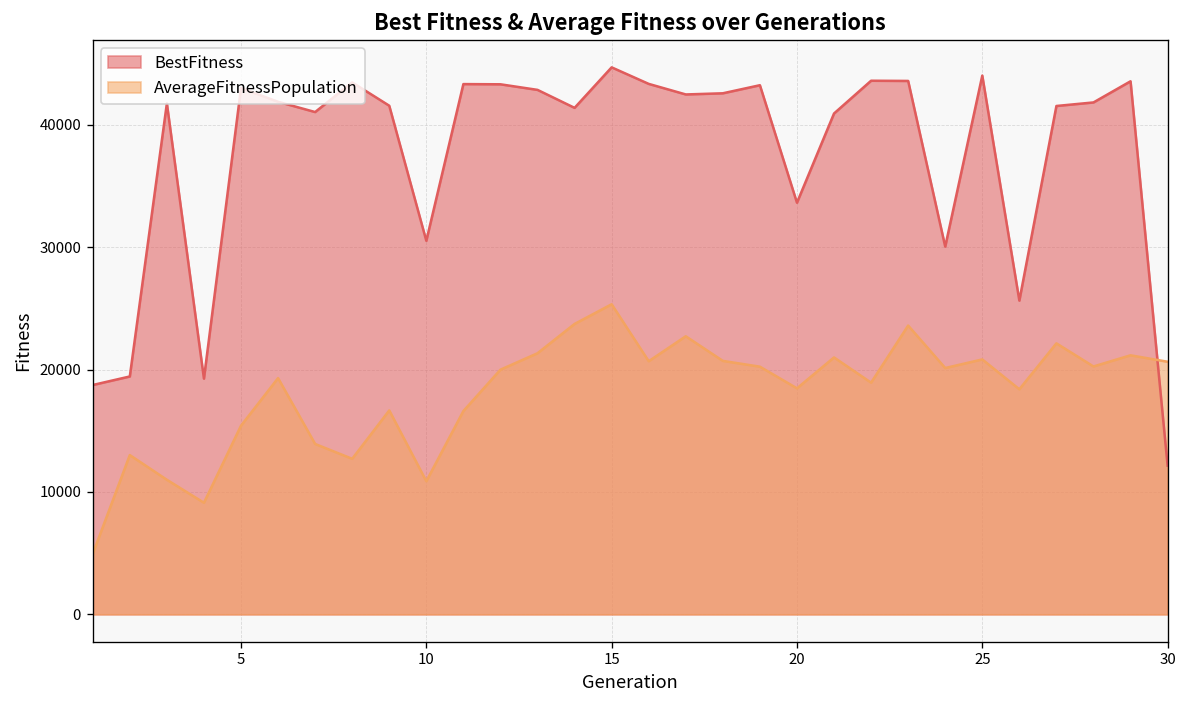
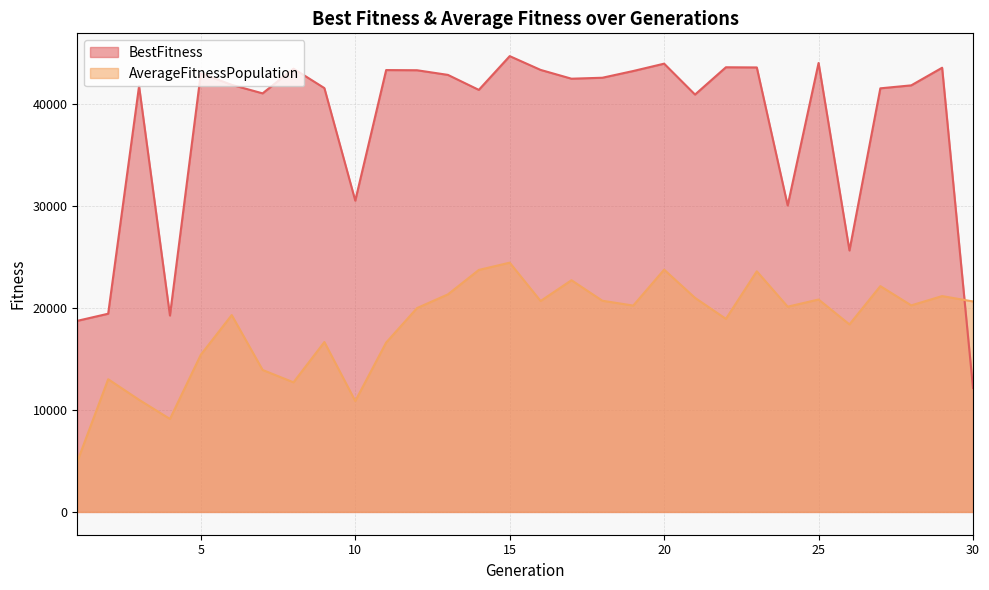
AverageFitnessPopulation, 15: 25300 -> 24400
BestFitness, 20: 33600 -> 43900
AverageFitnessPopulation, 20: 18500 -> 23800
